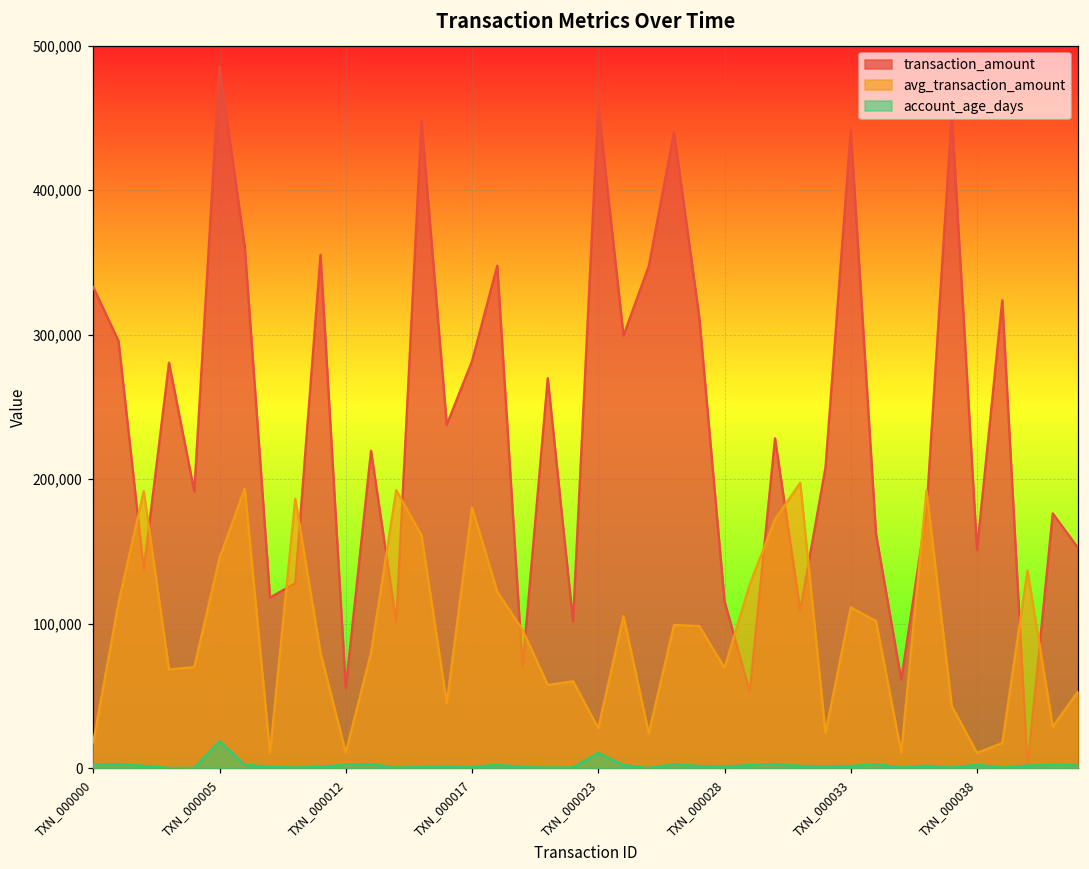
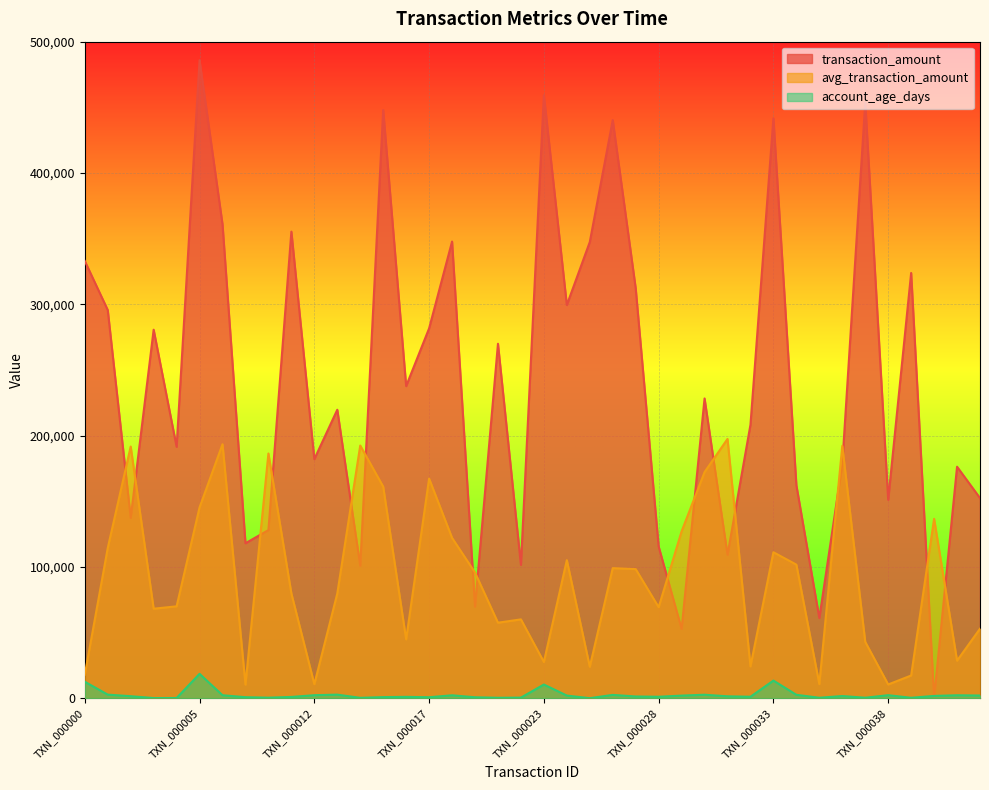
account_age_days, TXN_000000: 2,000 -> 13,000
transaction_amount, TXN_000012: 56,000 -> 182,000
avg_transaction_amount, TXN_000017: 180,000 -> 167,000
account_age_days, TXN_000033: 2,000 -> 13,000
